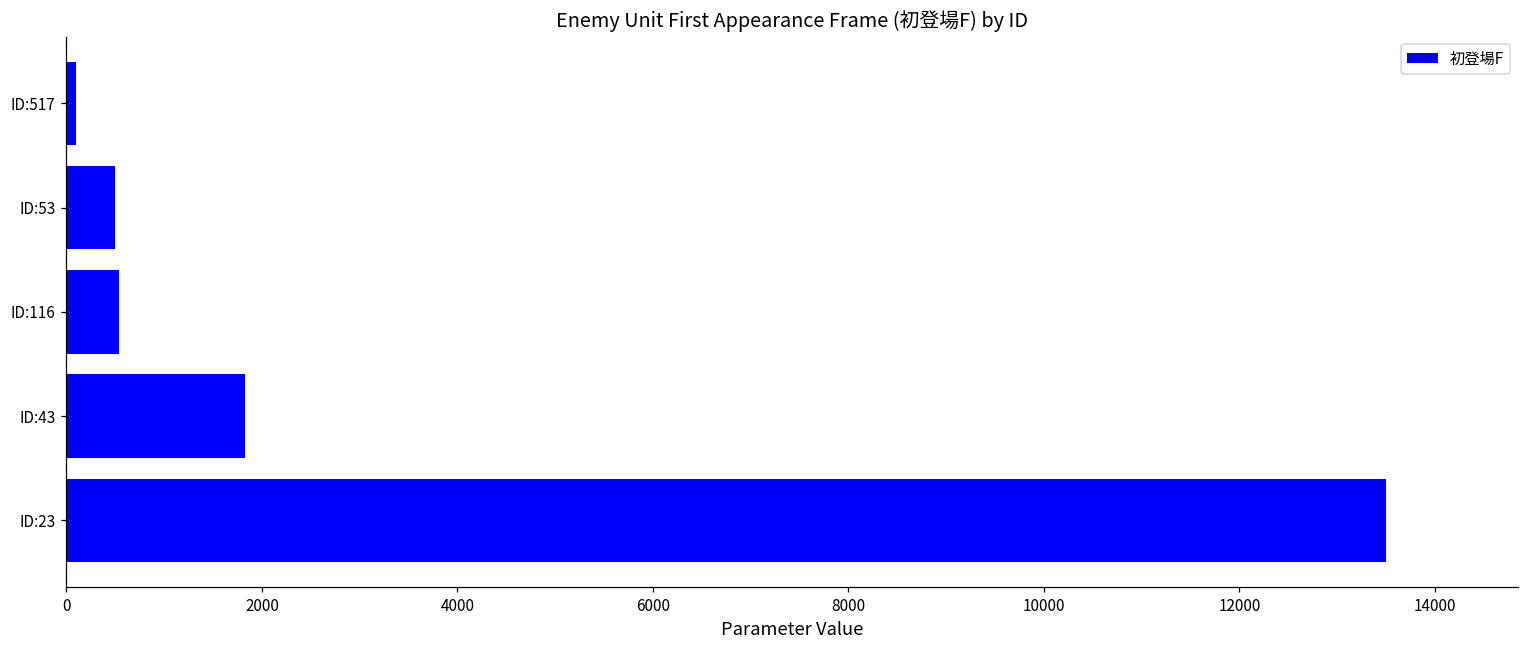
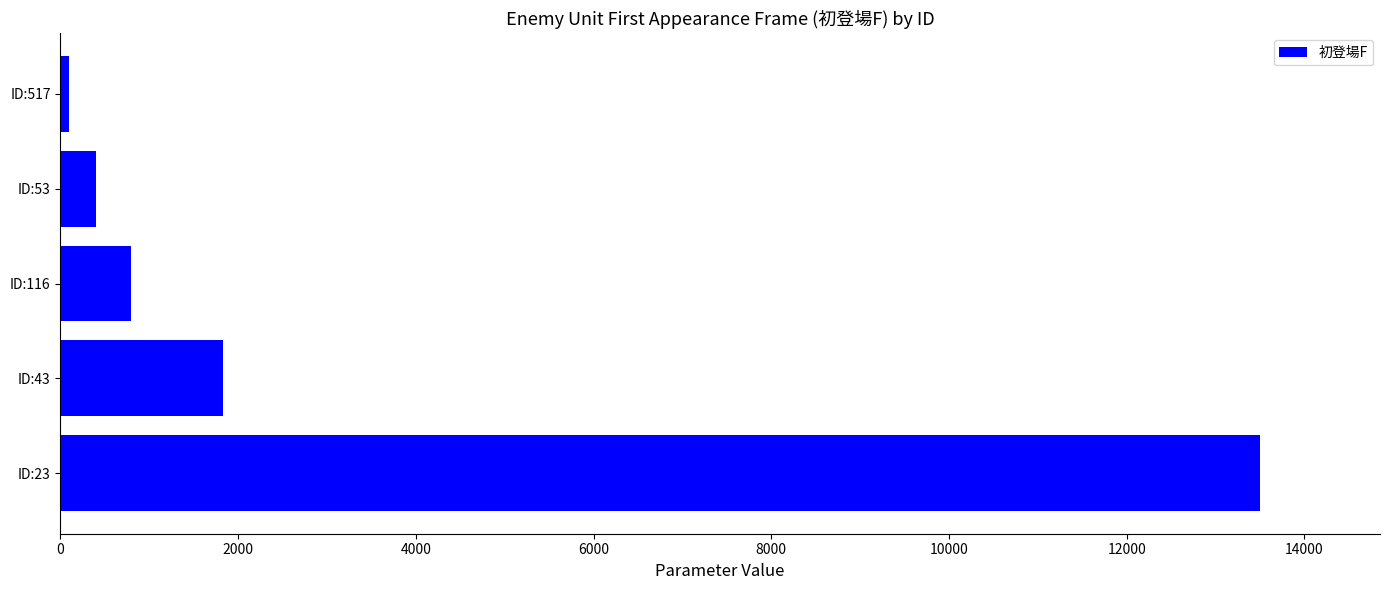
ID:53: 500 -> 400
ID:116: 500 -> 800
